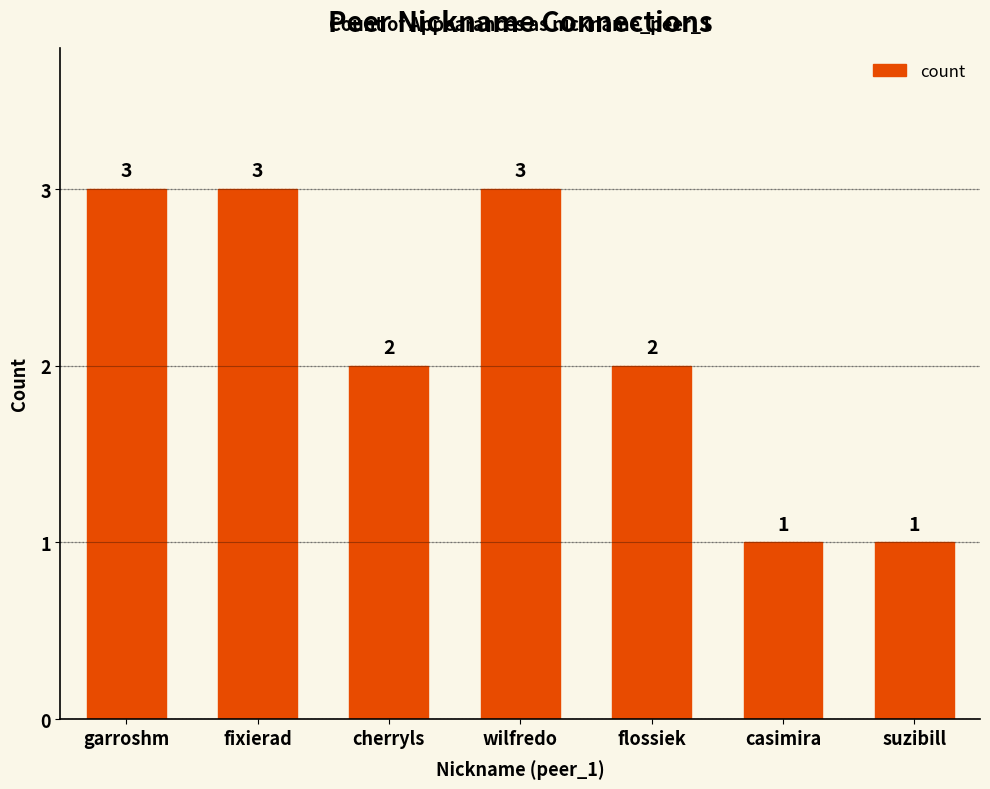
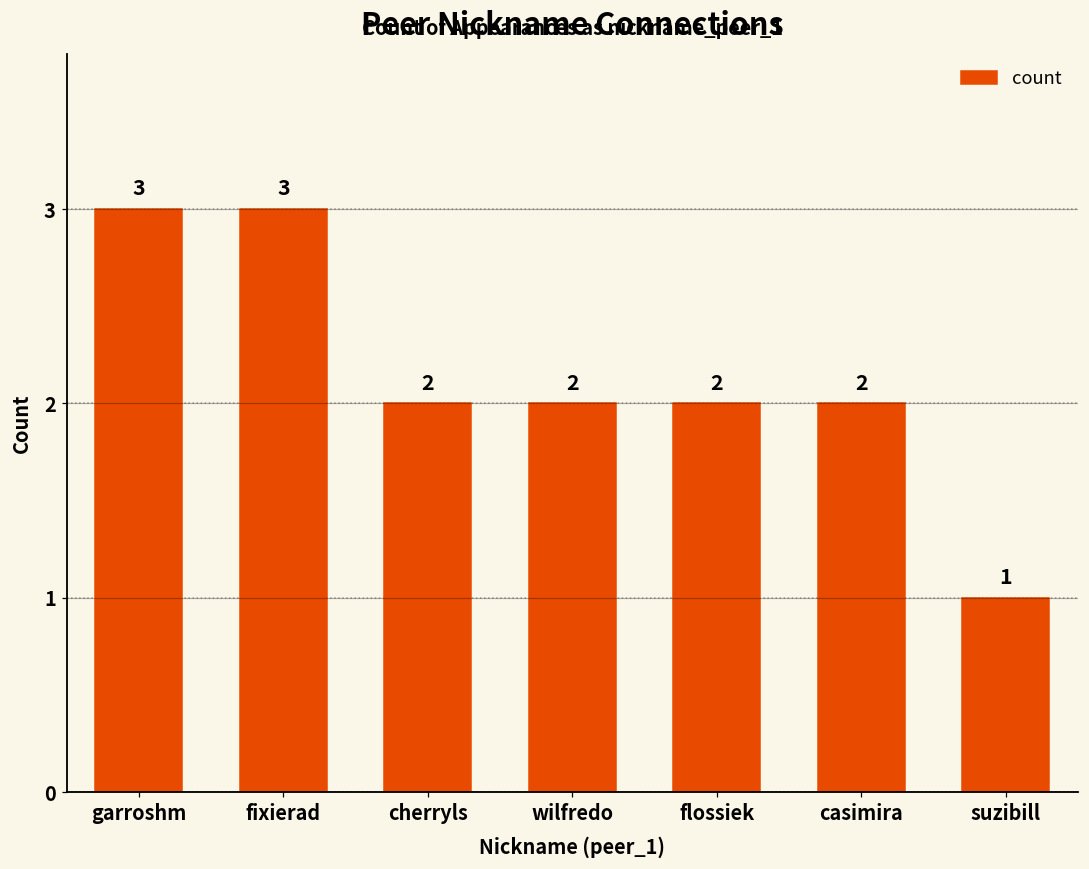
wilfredo: 3 -> 2
casimira: 1 -> 2
